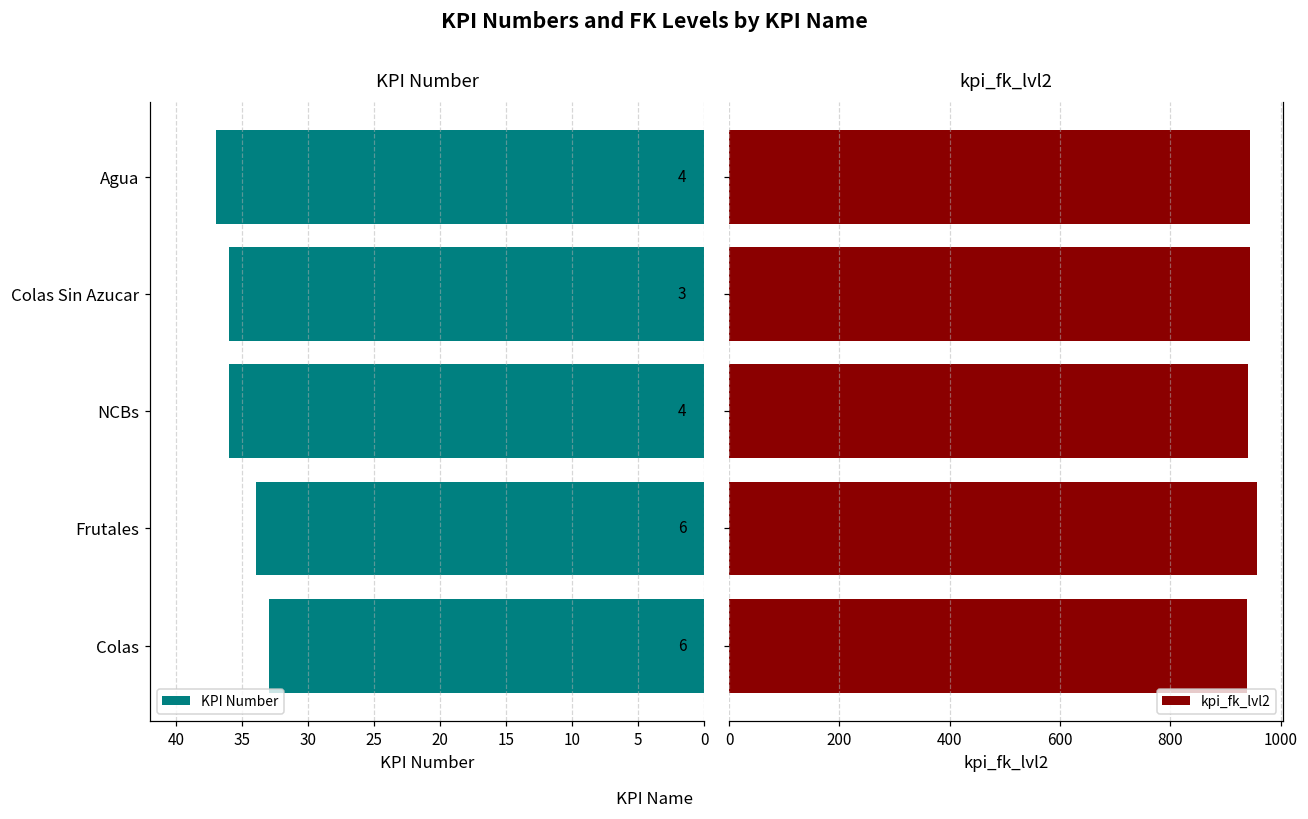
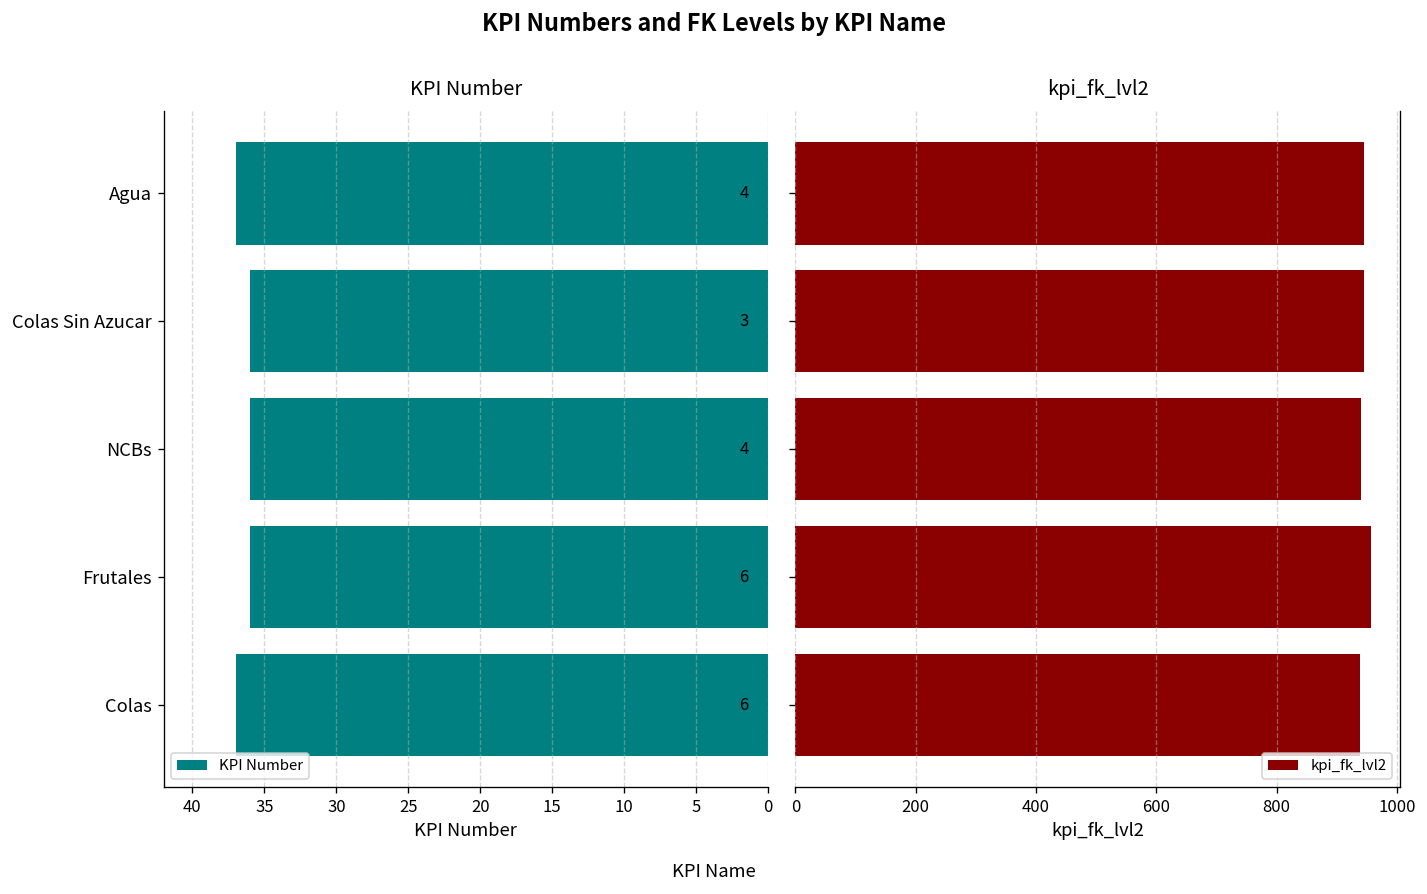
KPI Number, Frutales: 34 -> 36
KPI Number, Colas: 33 -> 37
